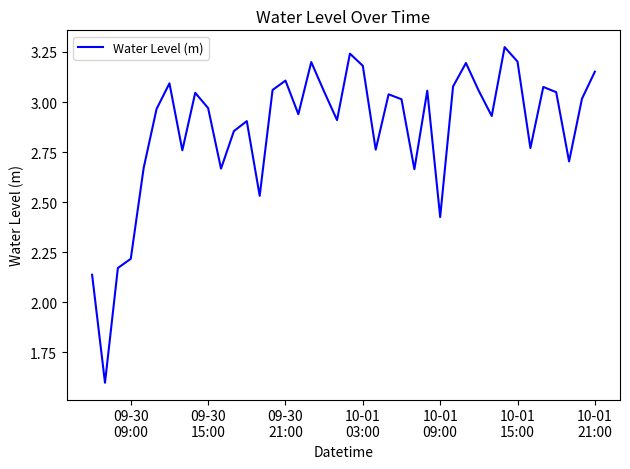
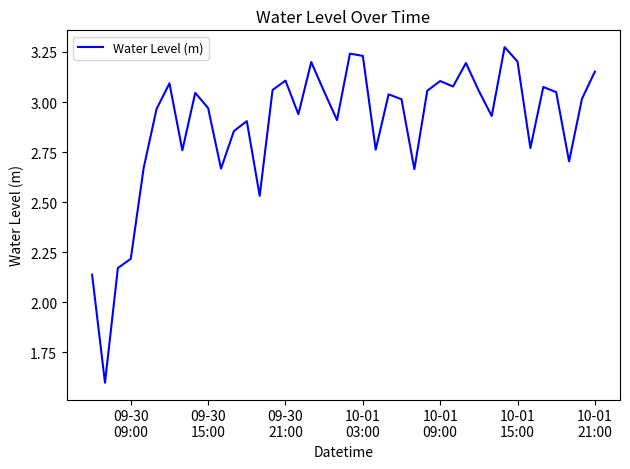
10-01 03:00: 3.18 -> 3.23
10-01 09:00: 2.43 -> 3.10
